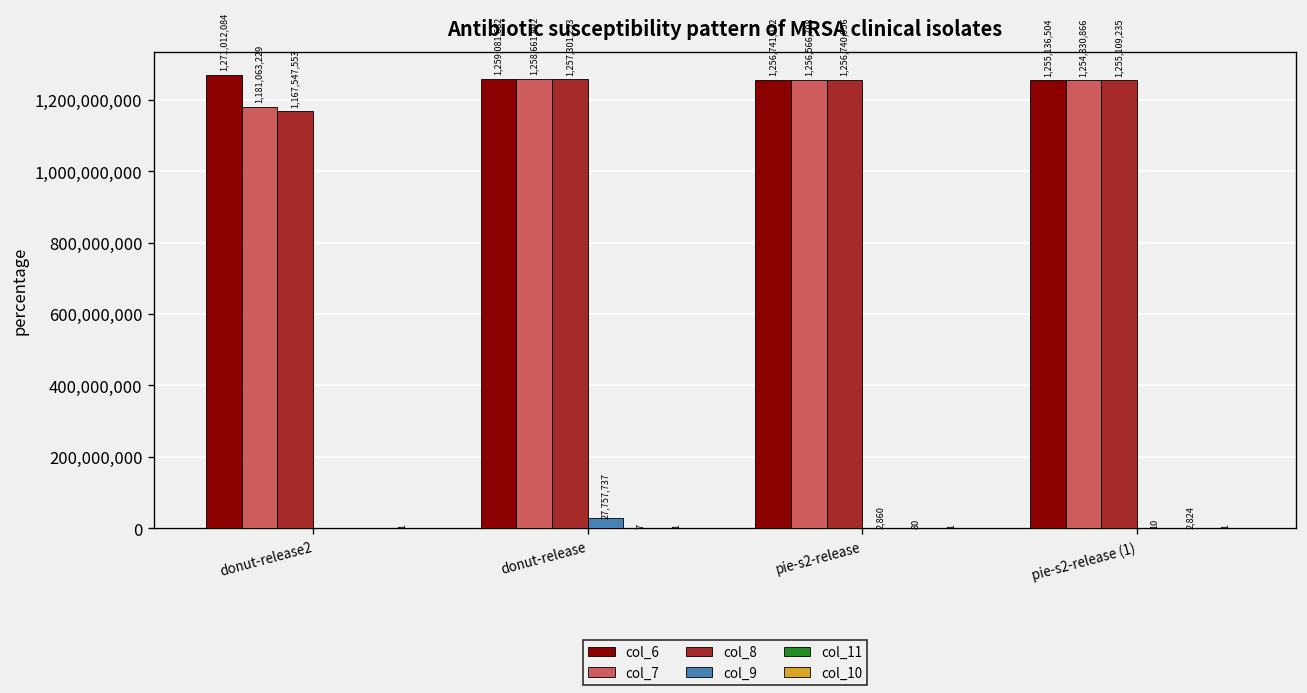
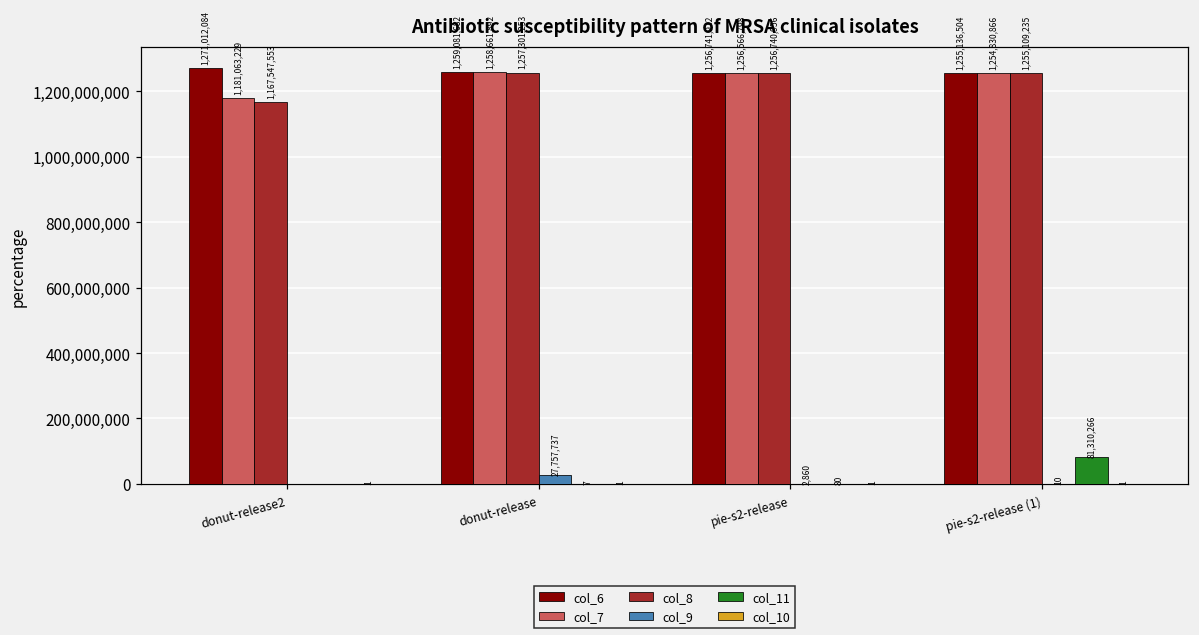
col_11, pie-s2-release (1): 2,824 -> 81,310,266
